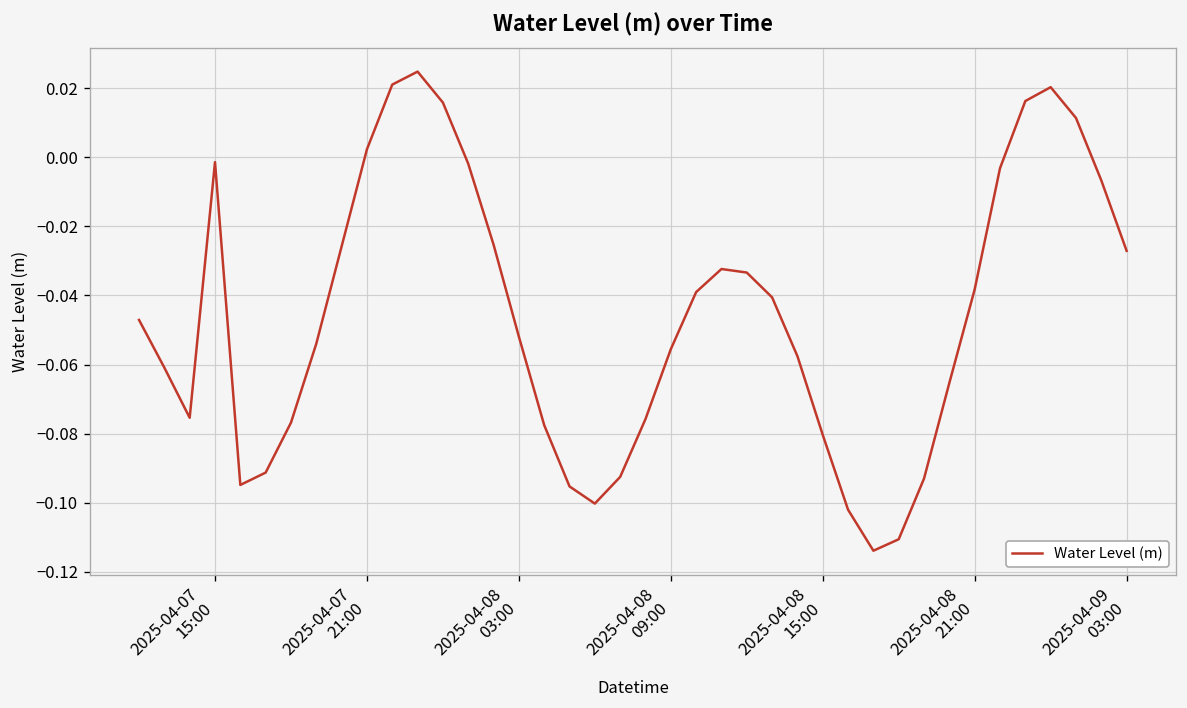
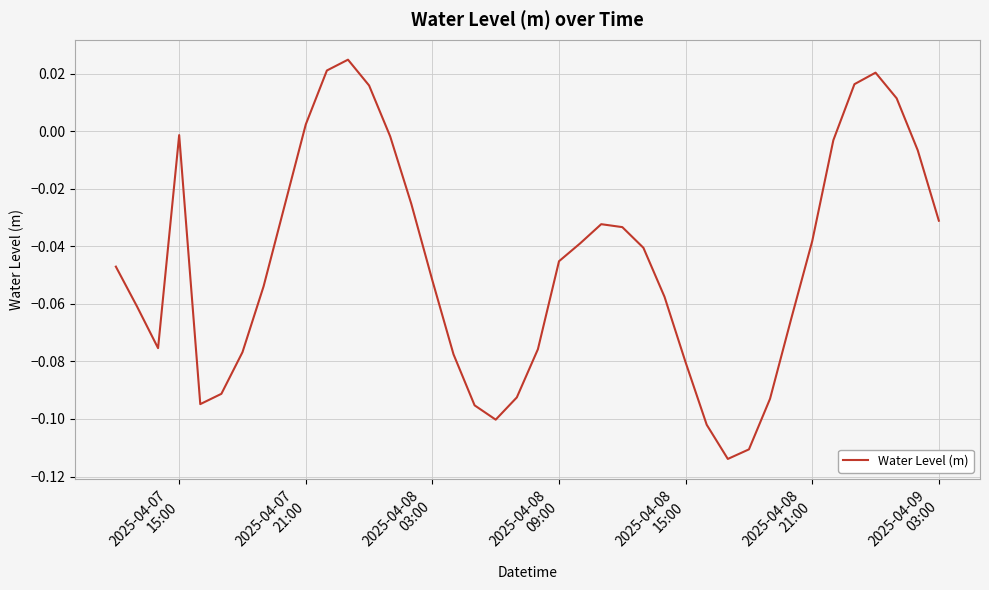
2025-04-08 09:00: -0.056 -> -0.045
2025-04-09 03:00: -0.027 -> -0.031
